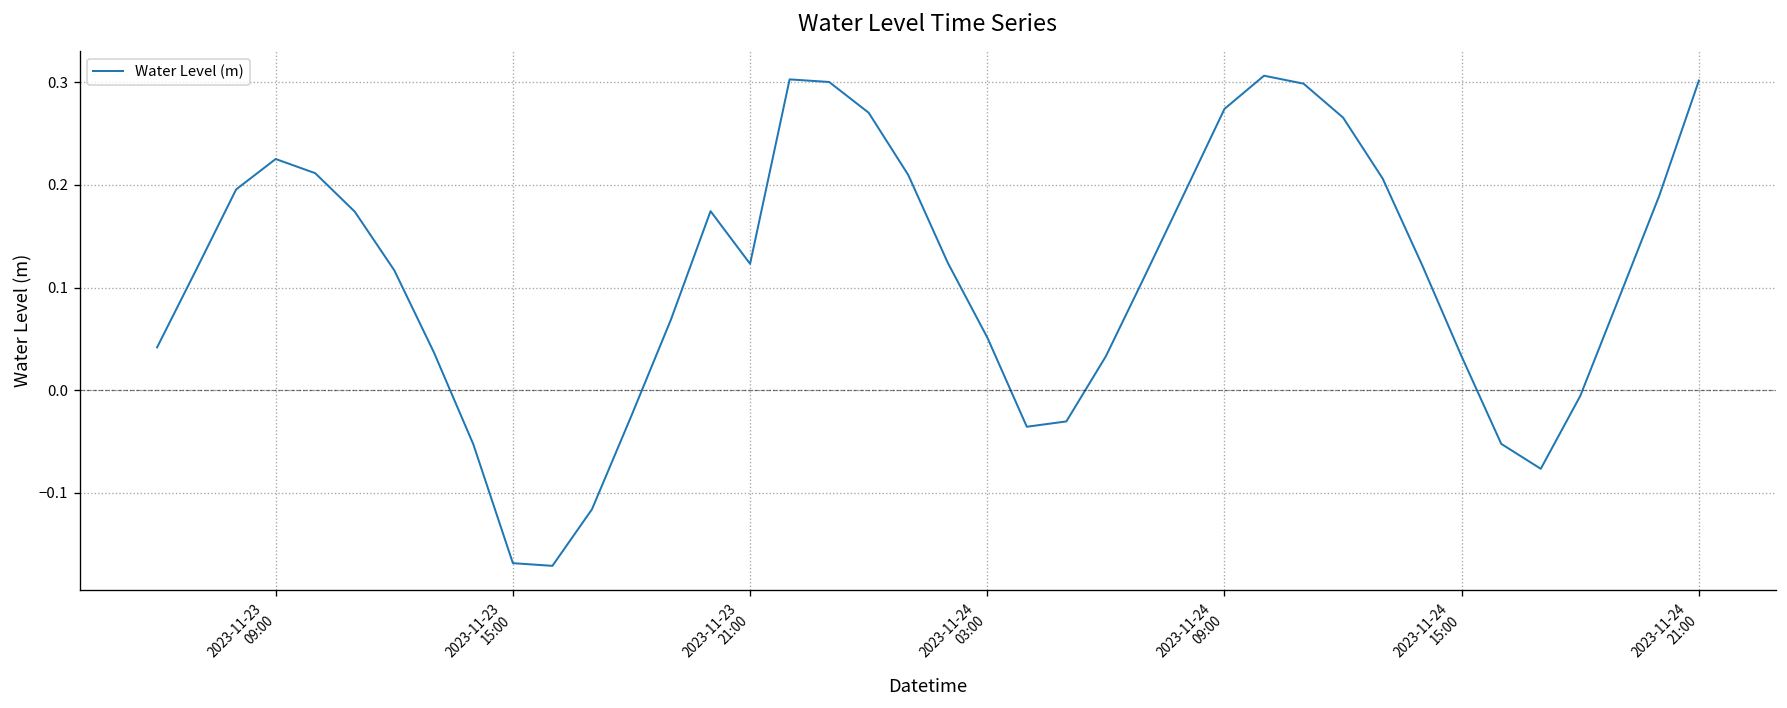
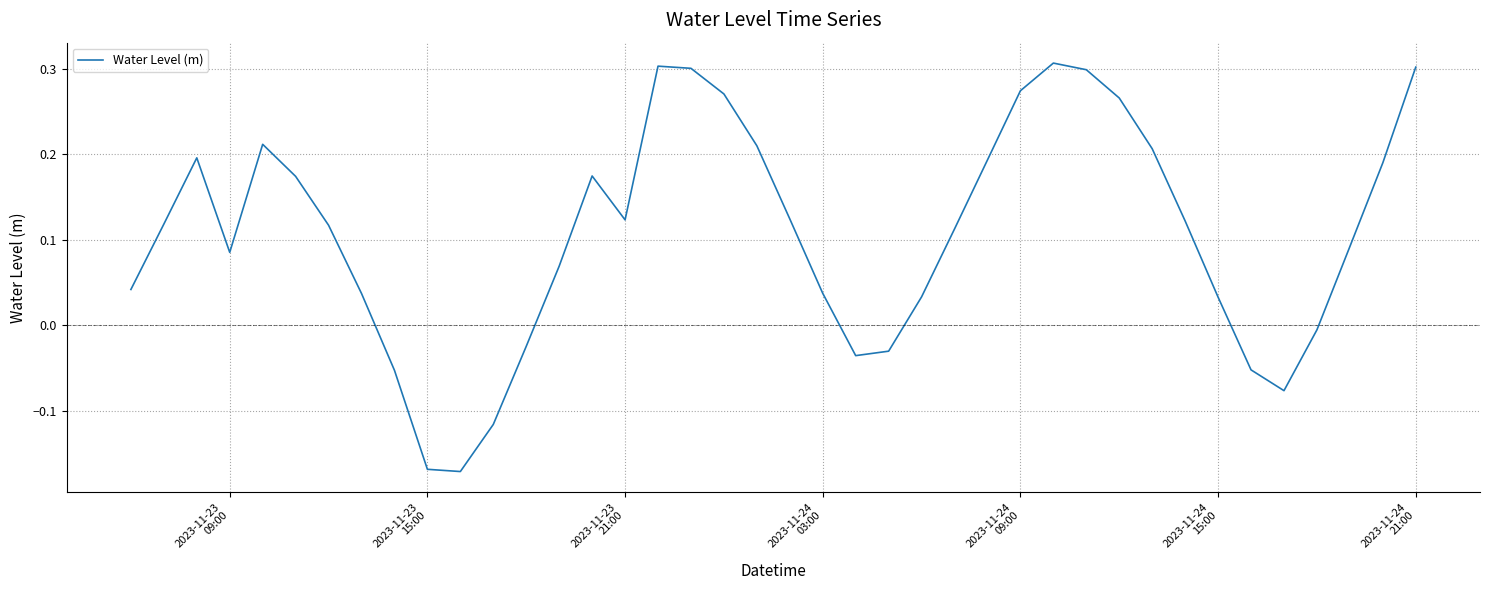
2023-11-23 09:00: 0.23 -> 0.09
2023-11-24 03:00: 0.05 -> 0.04
